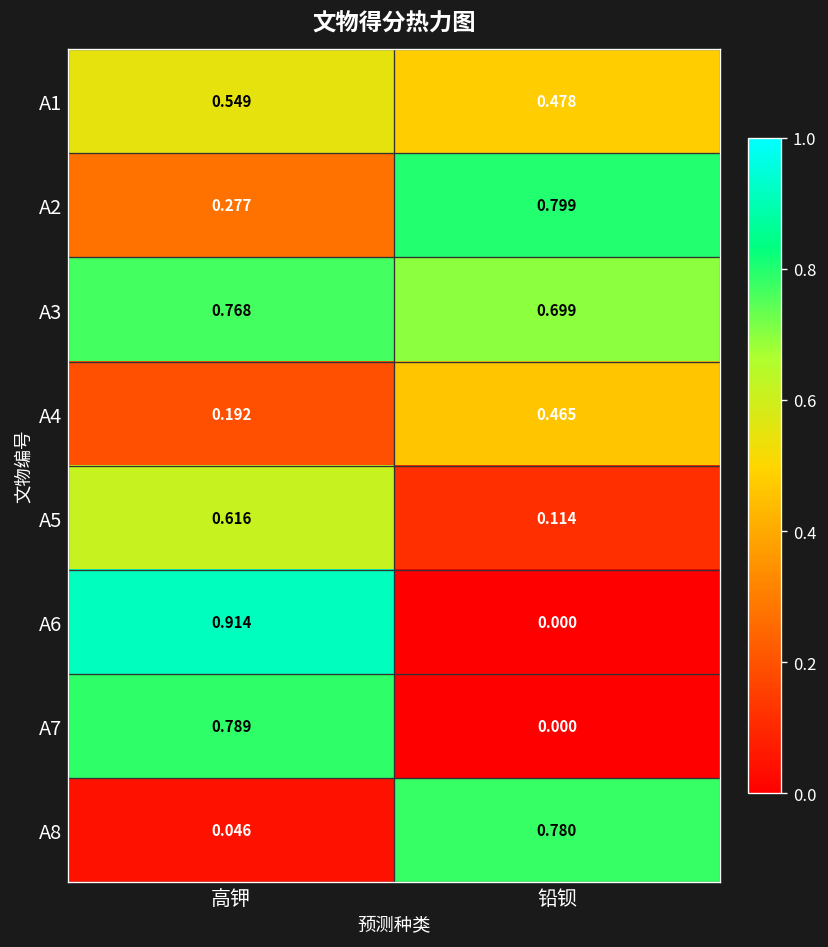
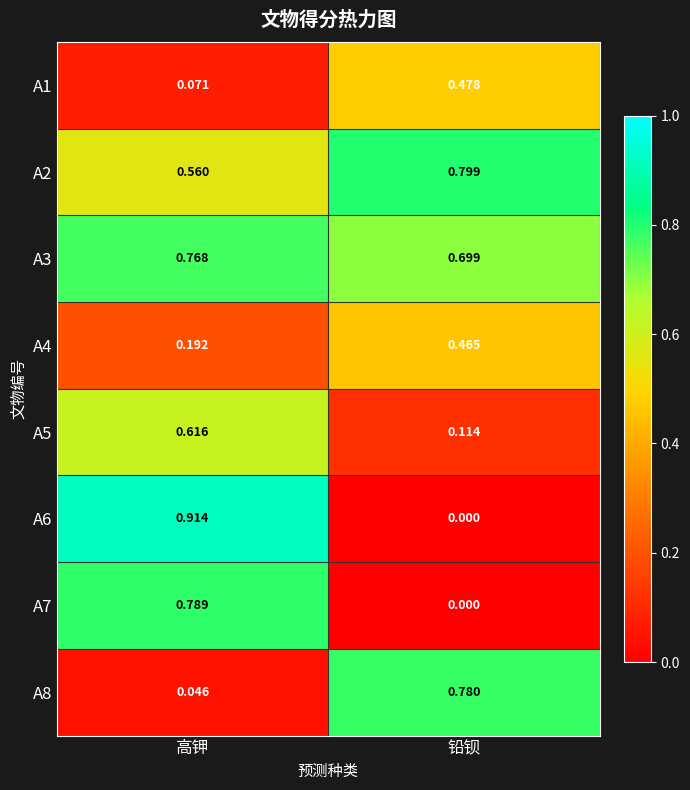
A1, 高钾: 0.549 -> 0.071
A2, 高钾: 0.277 -> 0.560
